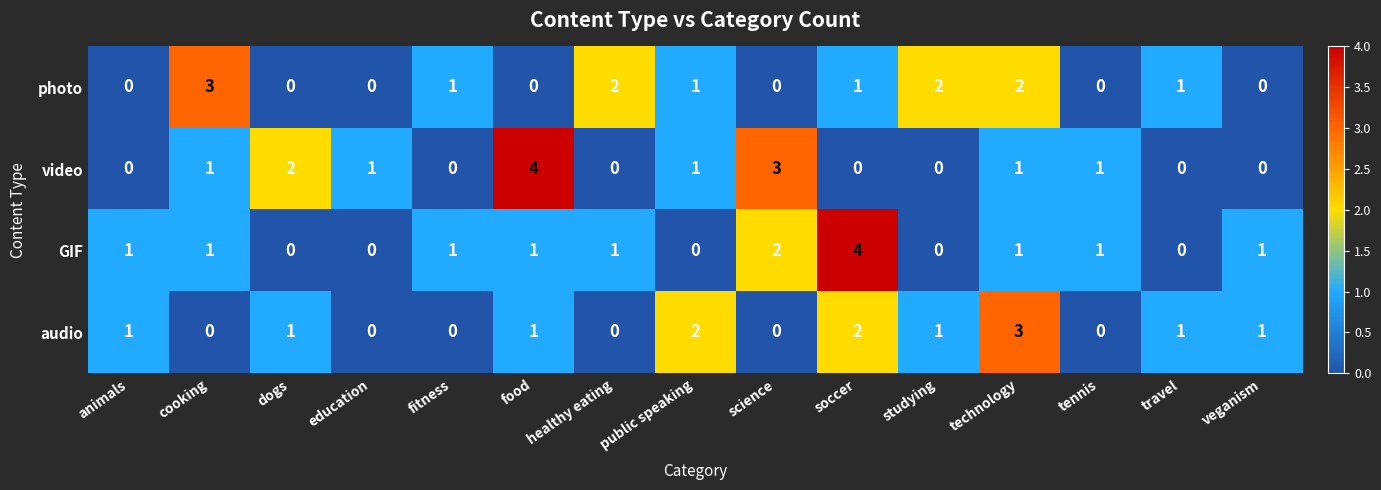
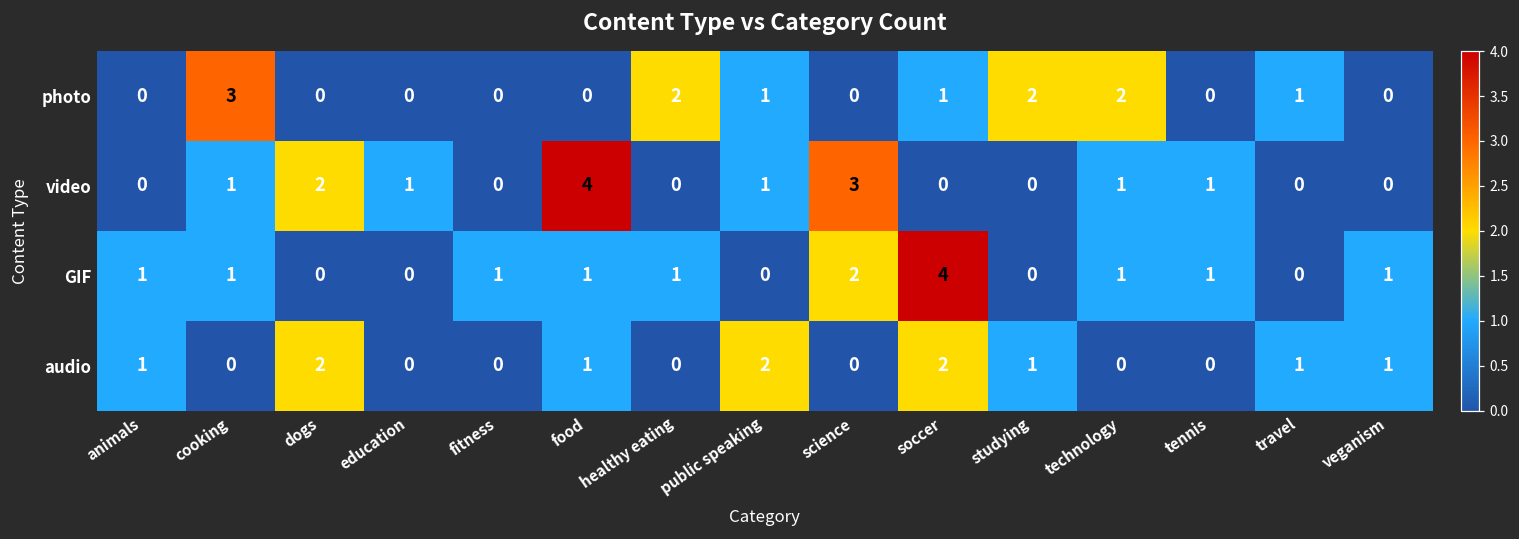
photo, fitness: 1 -> 0
audio, dogs: 1 -> 2
audio, technology: 3 -> 0
